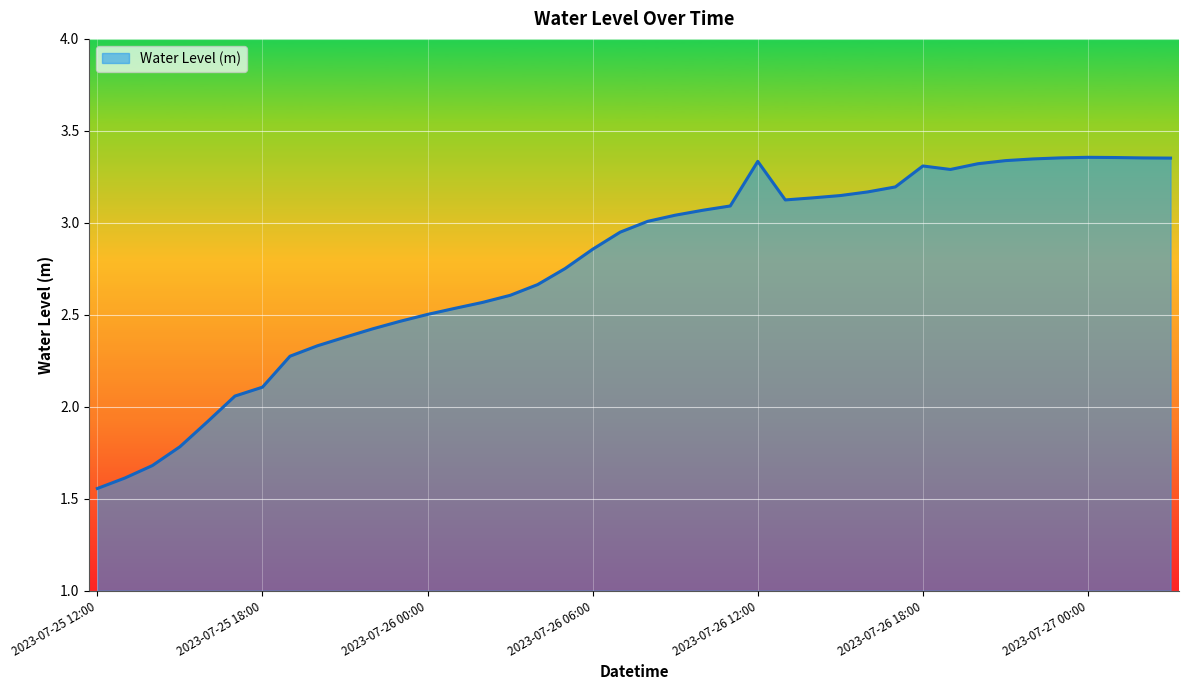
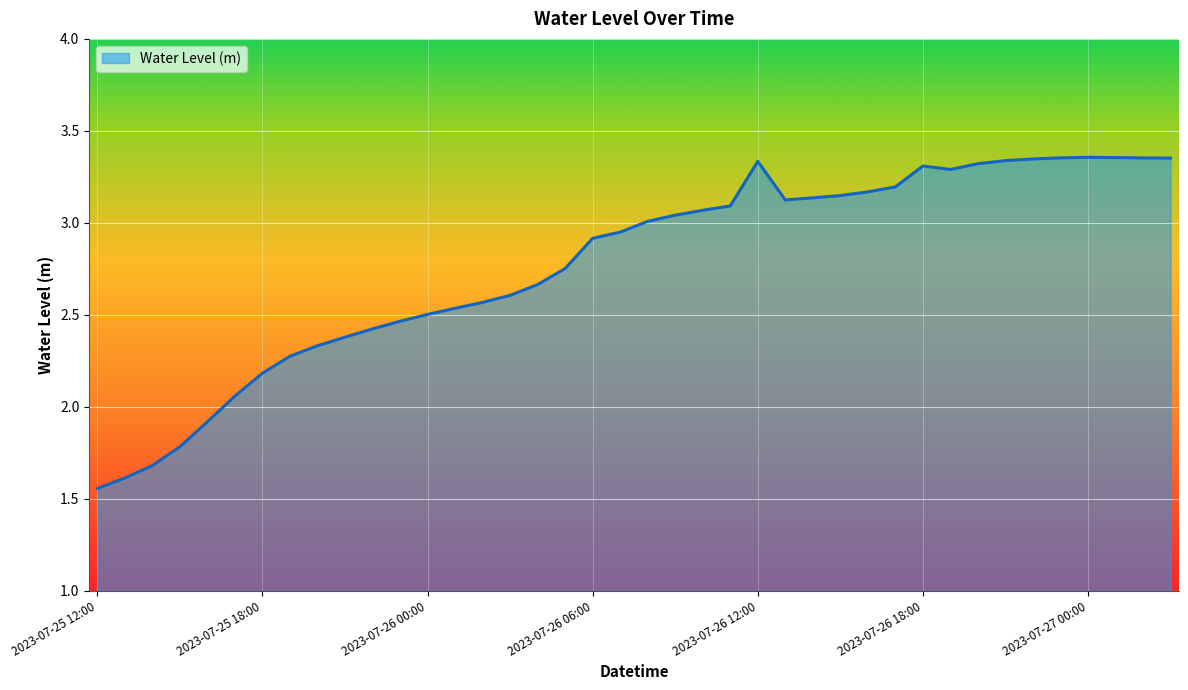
2023-07-25 18:00: 2.11 -> 2.18
2023-07-26 06:00: 2.86 -> 2.92
